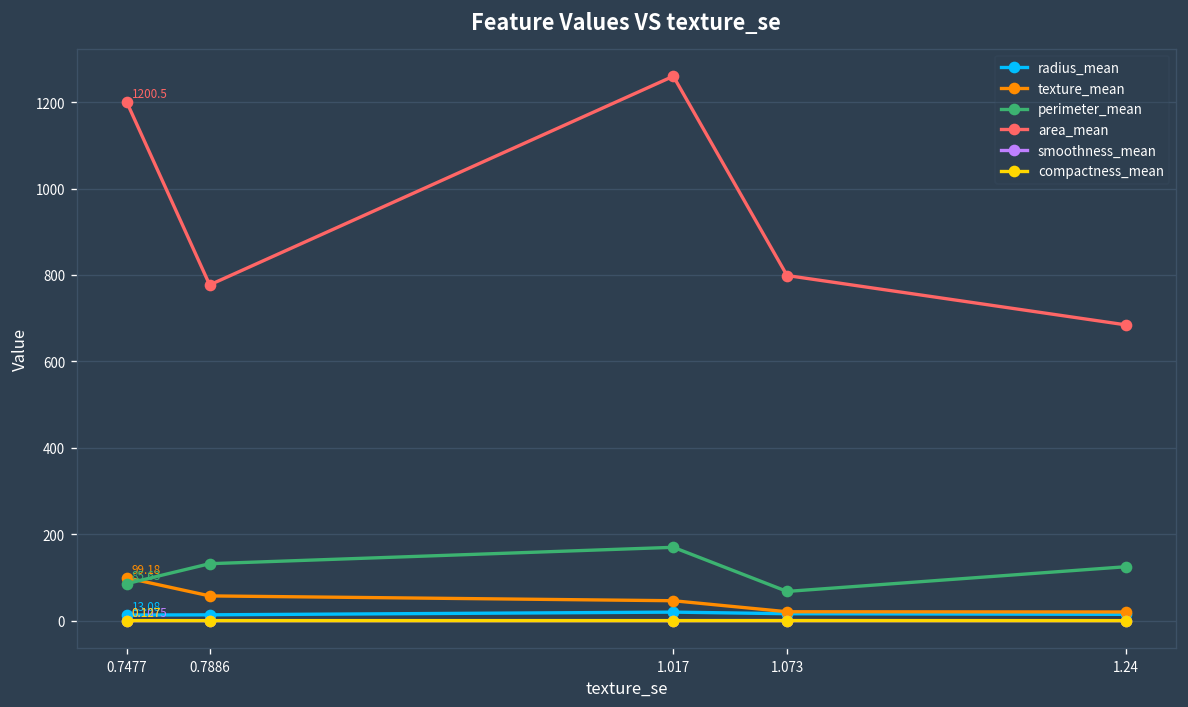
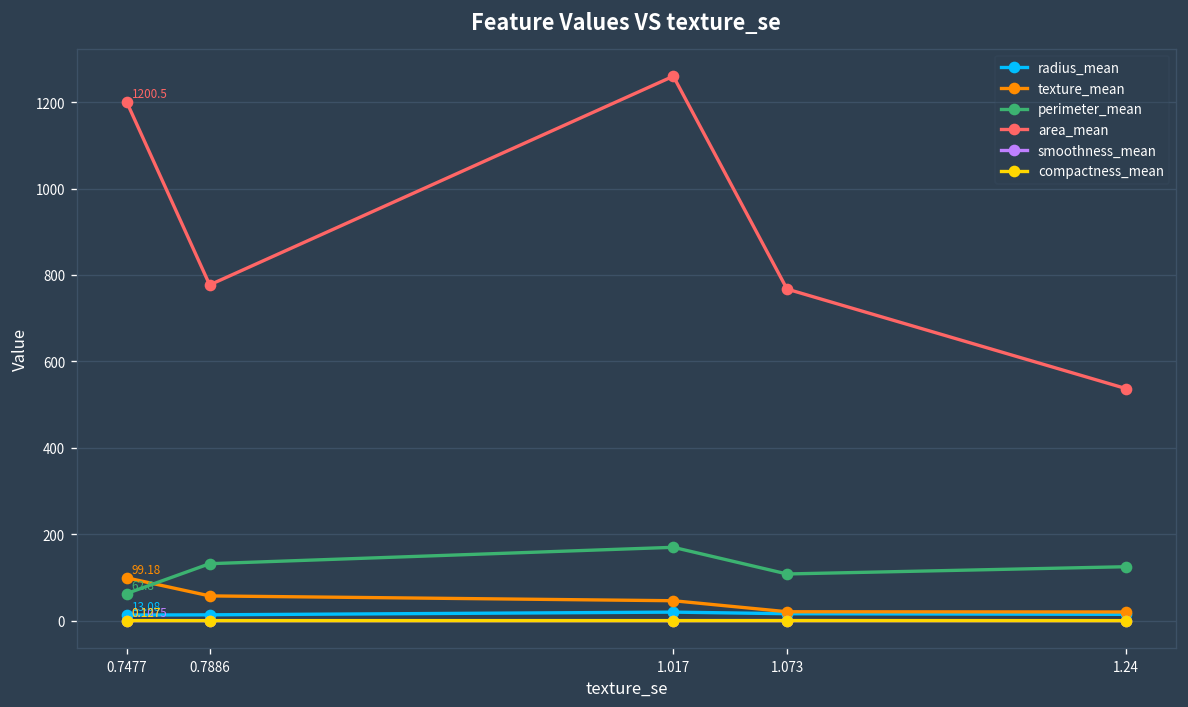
perimeter_mean, 0.7477: 85.63 -> 62.8
perimeter_mean, 1.073: 70 -> 110
area_mean, 1.073: 800 -> 770
area_mean, 1.24: 680 -> 540
